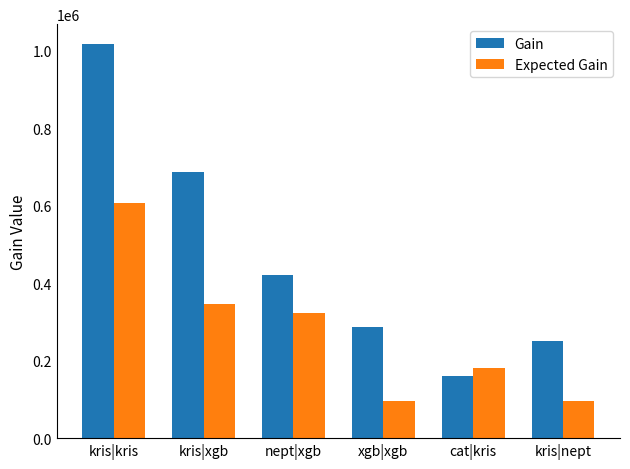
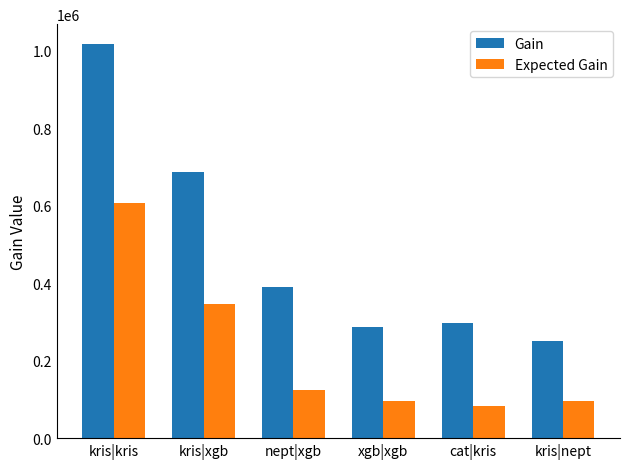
Gain, nept|xgb: 420000 -> 390000
Expected Gain, nept|xgb: 320000 -> 120000
Gain, cat|kris: 160000 -> 300000
Expected Gain, cat|kris: 180000 -> 80000
